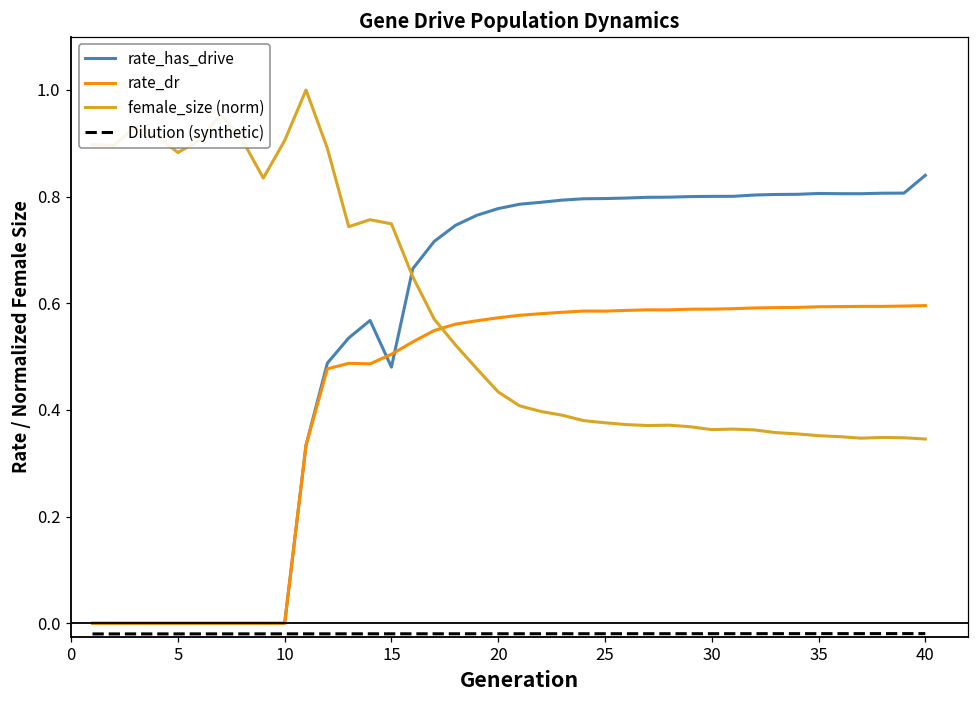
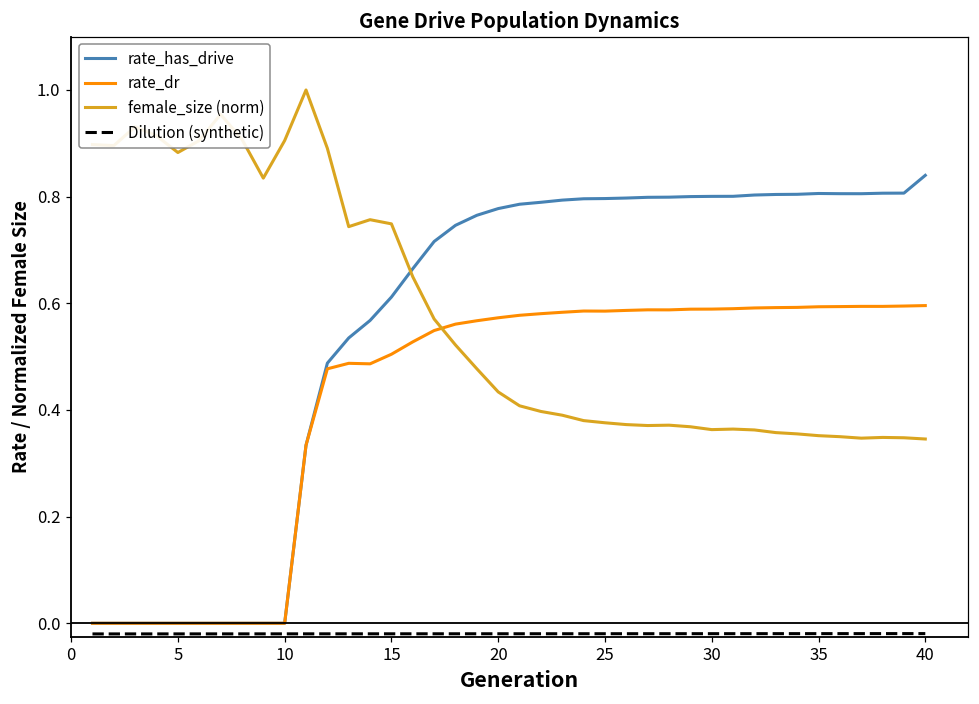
rate_has_drive, 15: 0.48 -> 0.61
